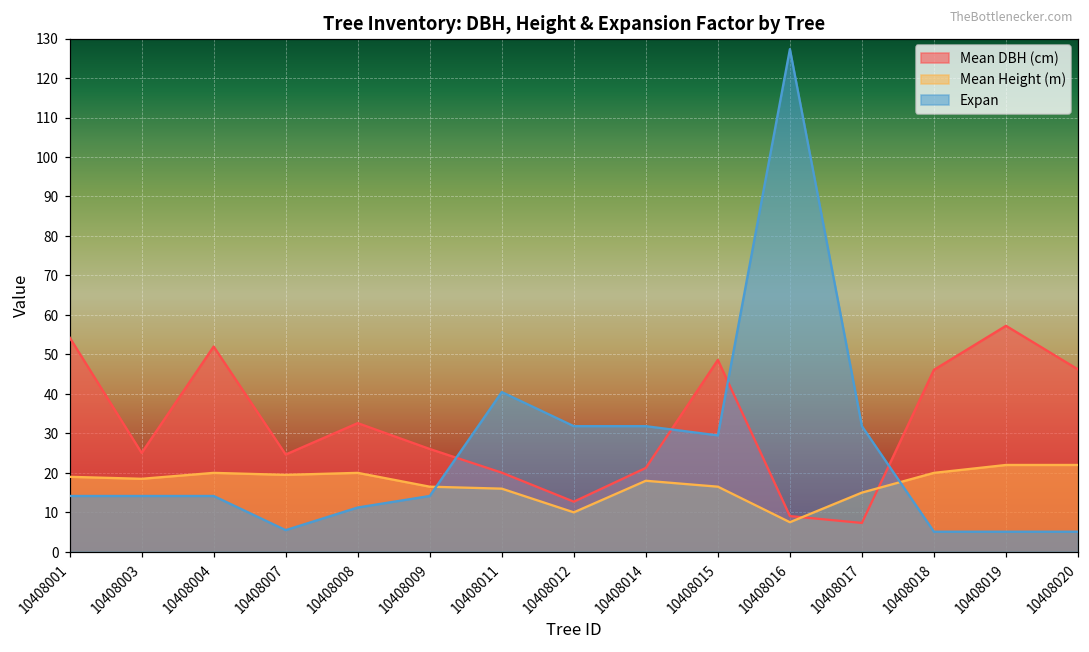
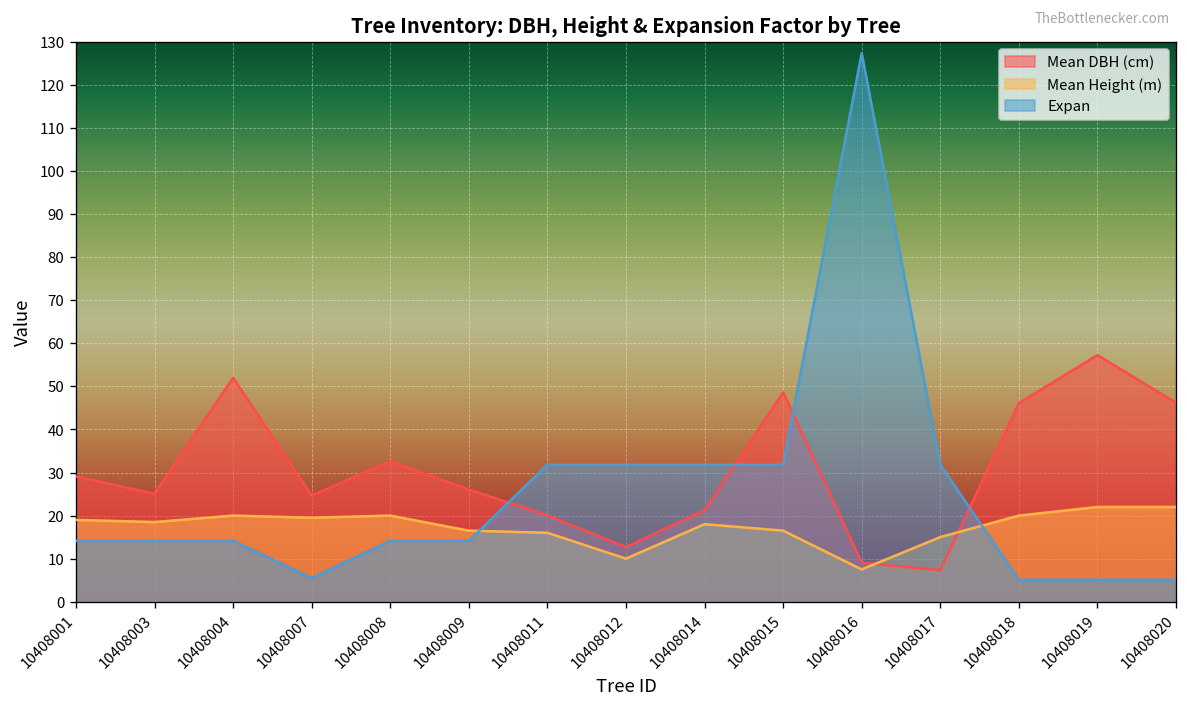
Mean DBH (cm), 10408001: 54 -> 29
Expan, 10408008: 11 -> 14
Expan, 10408011: 40 -> 32
Expan, 10408015: 29 -> 32
